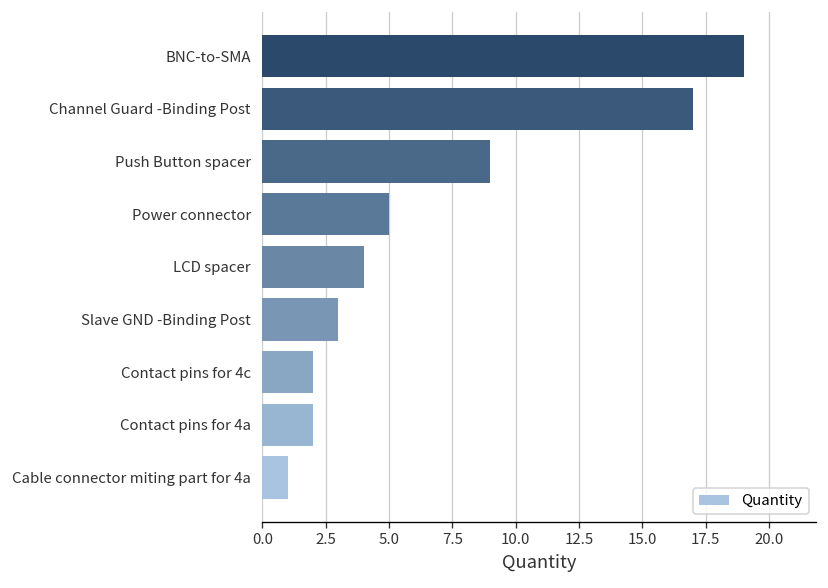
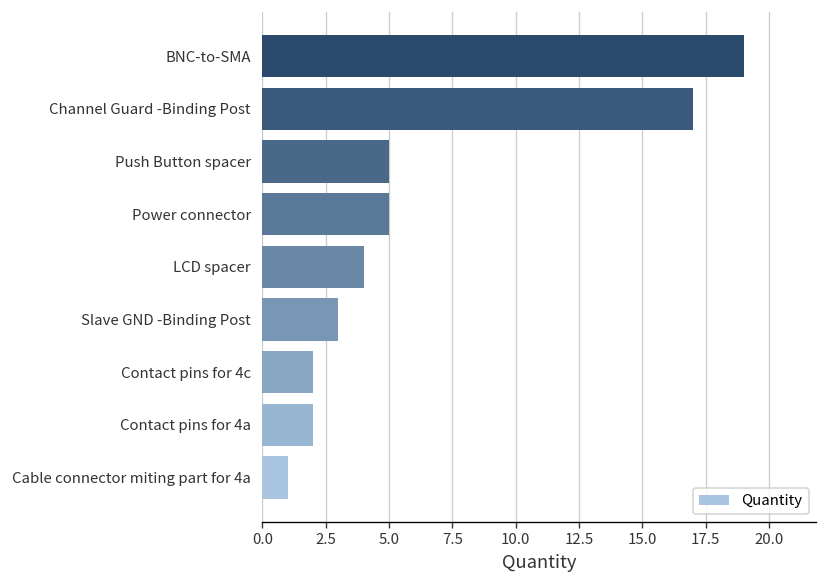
Push Button spacer: 9 -> 5
